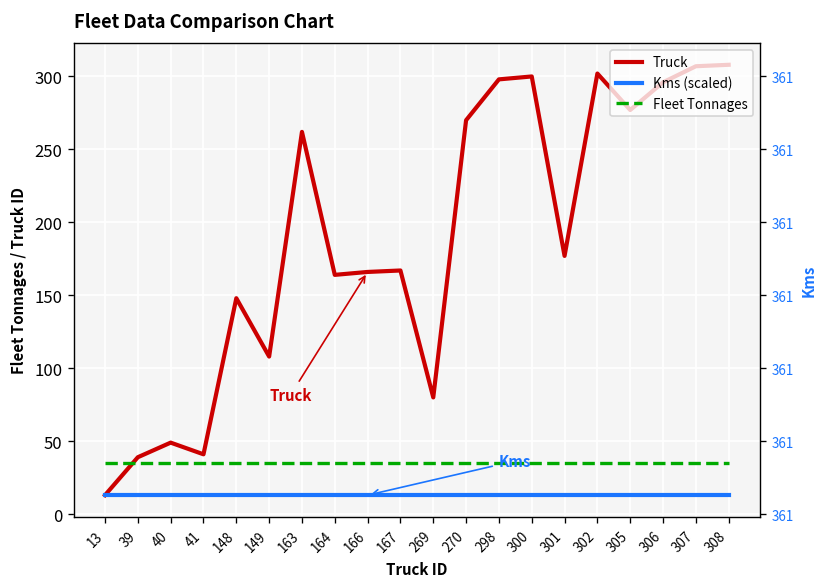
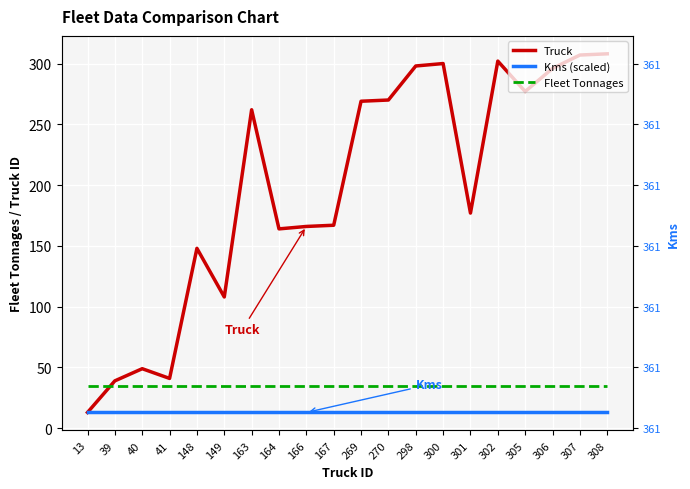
Truck, 269: 80 -> 269
